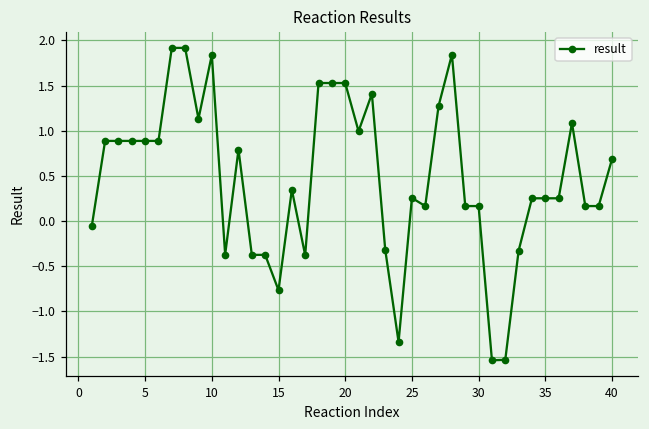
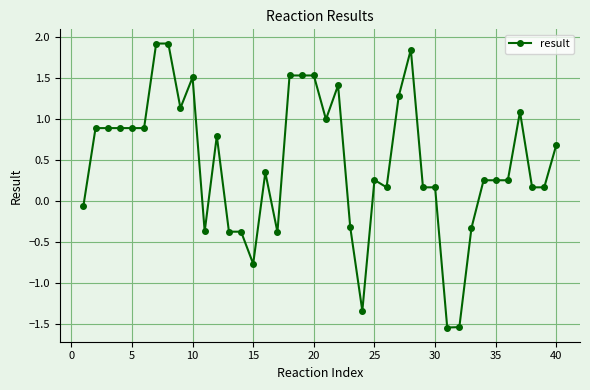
10: 1.8 -> 1.5
